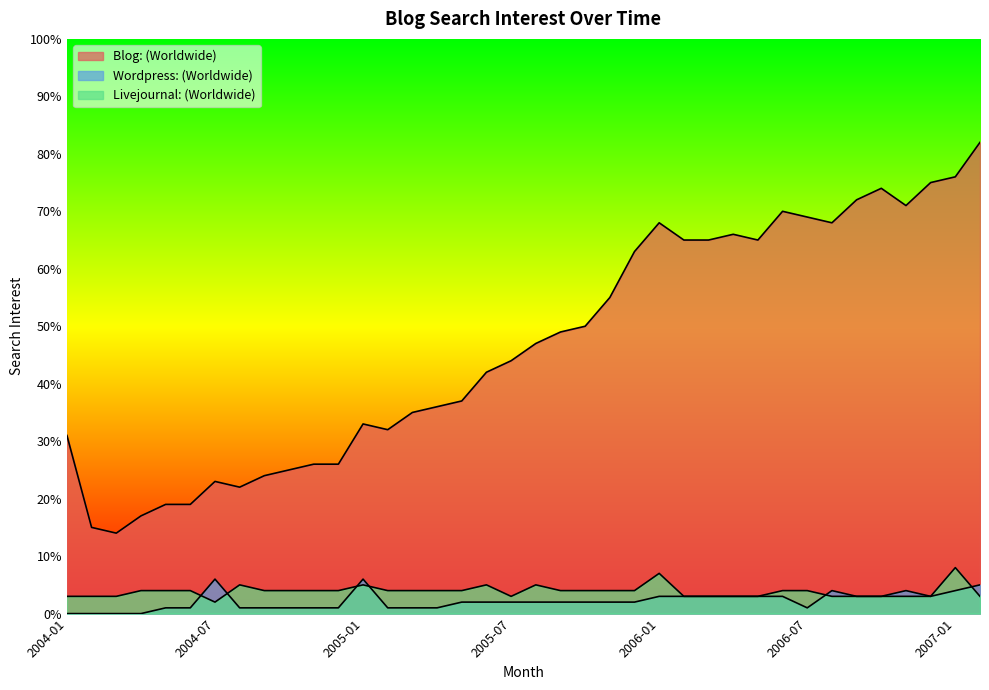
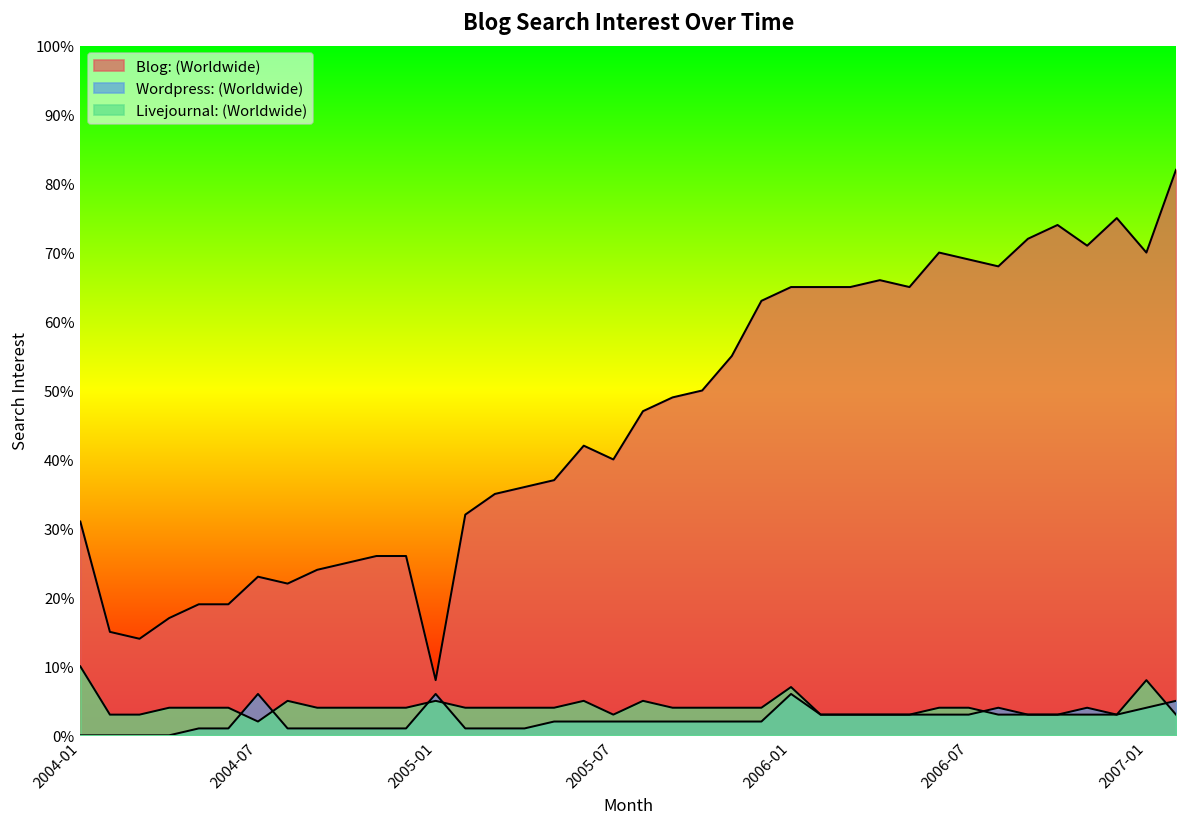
Livejournal: (Worldwide), 2004-01: 3% -> 10%
Blog: (Worldwide), 2005-01: 33% -> 8%
Blog: (Worldwide), 2005-07: 44% -> 40%
Blog: (Worldwide), 2006-01: 68% -> 65%
Wordpress: (Worldwide), 2006-01: 3% -> 6%
Wordpress: (Worldwide), 2006-07: 1% -> 3%
Blog: (Worldwide), 2007-01: 76% -> 70%
